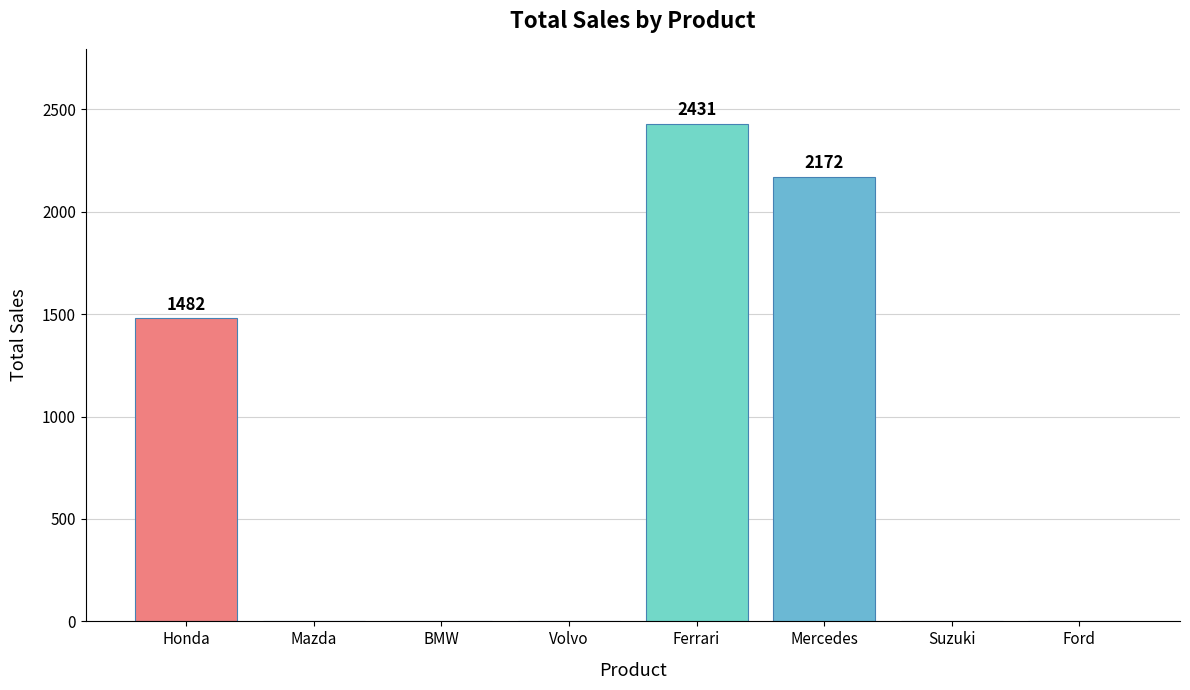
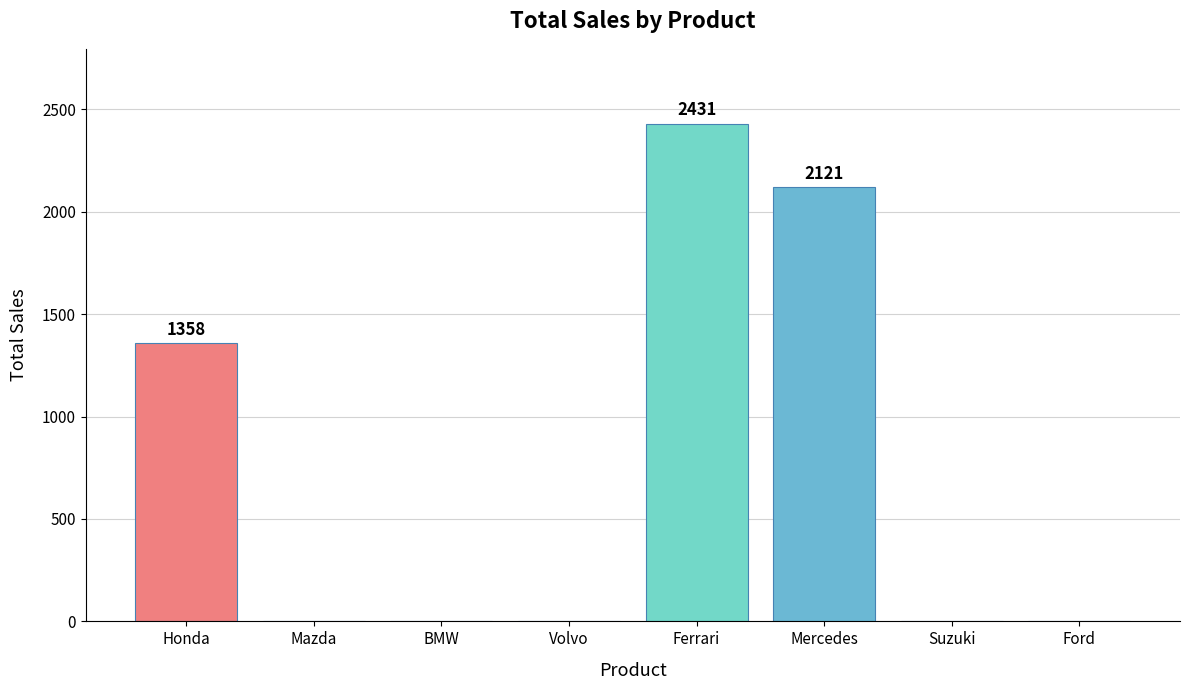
Honda: 1482 -> 1358
Mercedes: 2172 -> 2121
